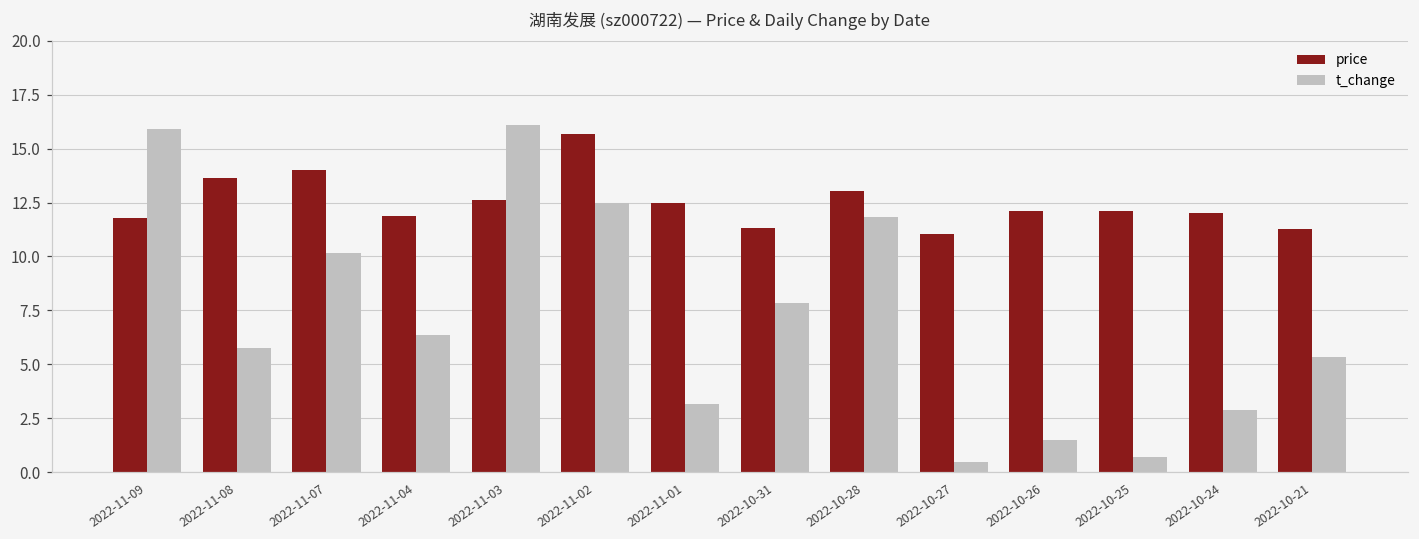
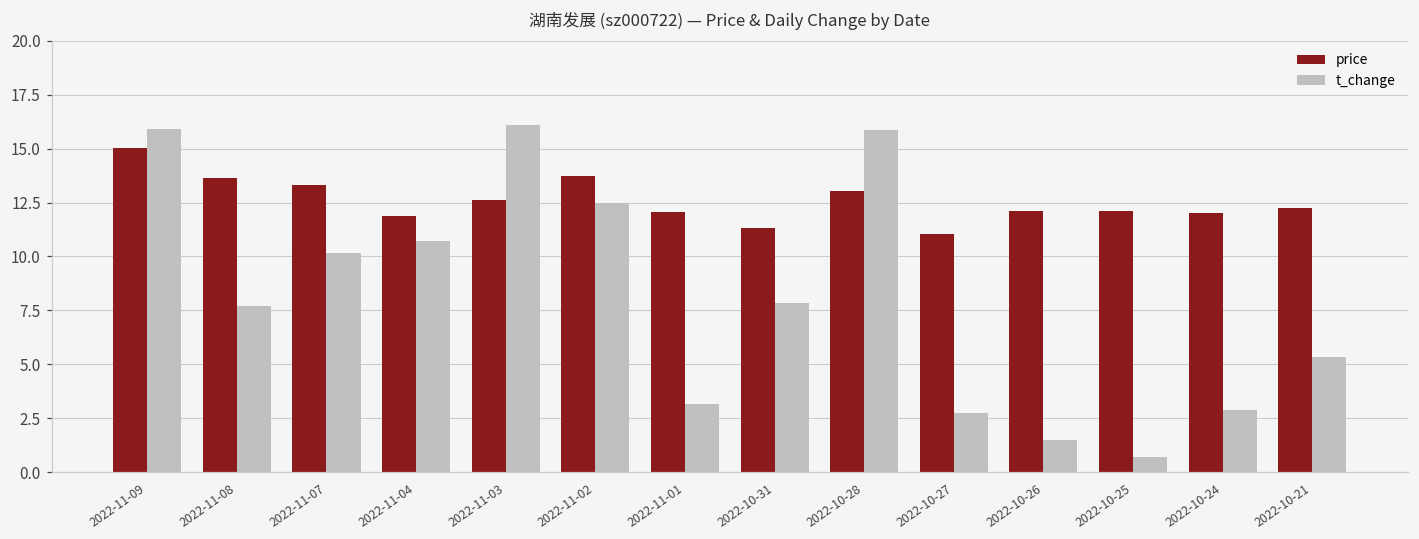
price, 2022-11-09: 11.8 -> 15.0
t_change, 2022-11-08: 5.8 -> 7.7
price, 2022-11-07: 14.0 -> 13.3
t_change, 2022-11-04: 6.4 -> 10.7
price, 2022-11-02: 15.7 -> 13.7
price, 2022-11-01: 12.5 -> 12.1
t_change, 2022-10-28: 11.8 -> 15.9
t_change, 2022-10-27: 0.5 -> 2.7
price, 2022-10-21: 11.3 -> 12.3
